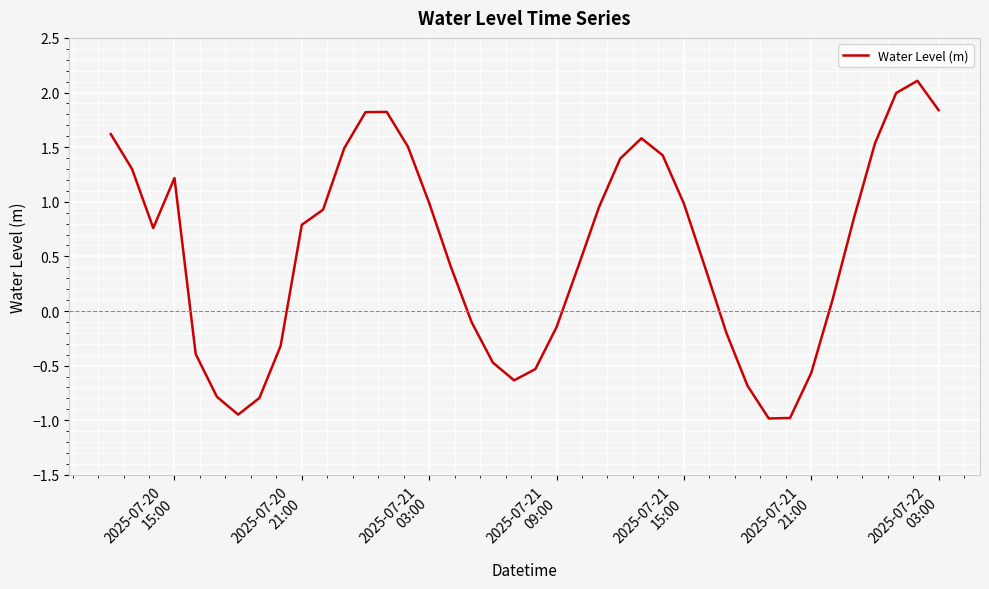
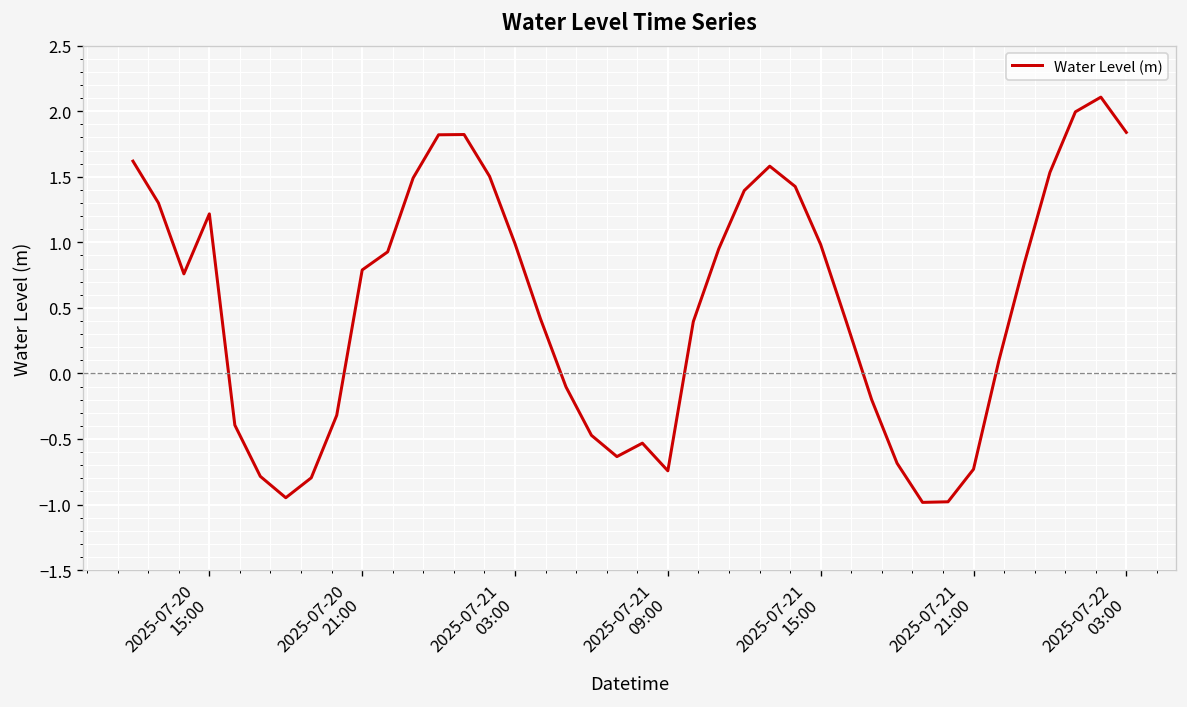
2025-07-21 09:00: -0.15 -> -0.74
2025-07-21 21:00: -0.57 -> -0.73
